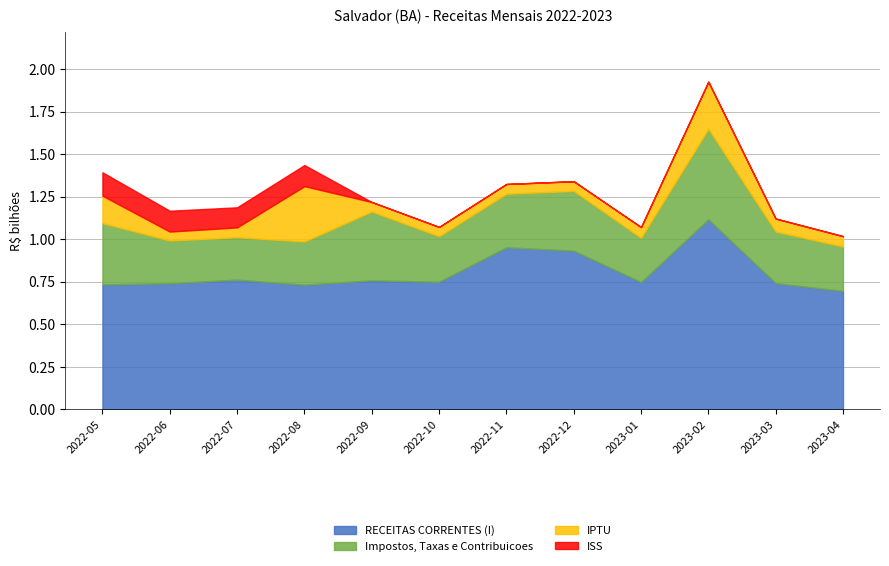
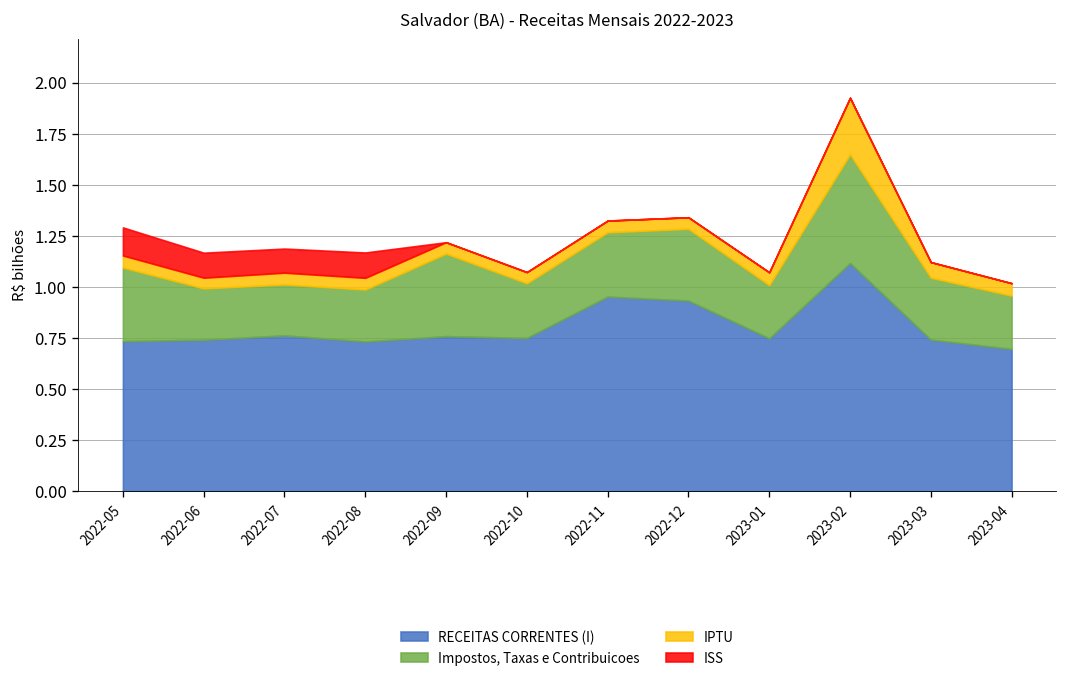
IPTU, 2022-05: 0.16 -> 0.06
IPTU, 2022-08: 0.32 -> 0.06
